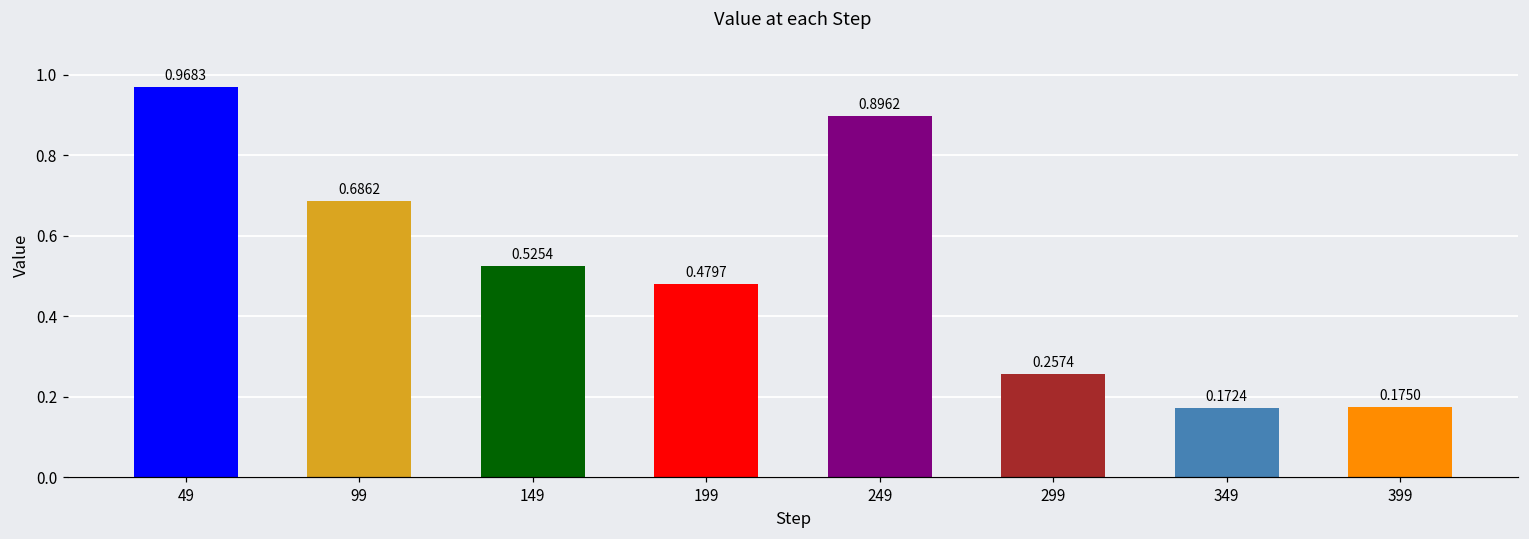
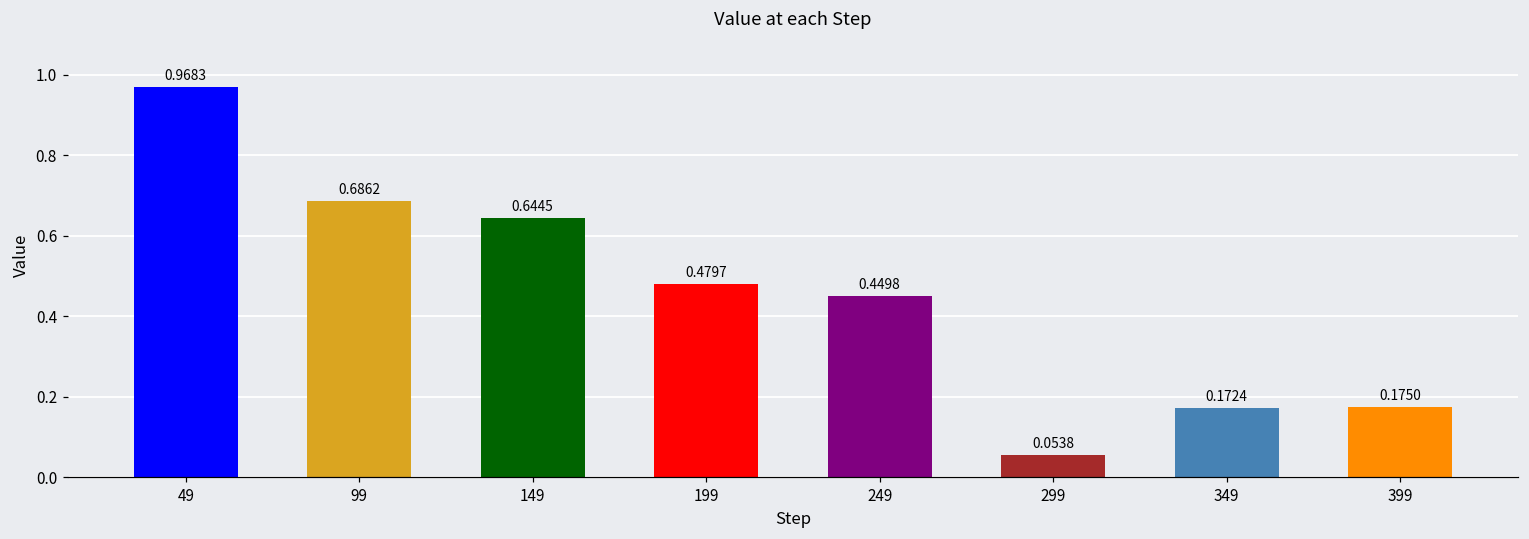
149: 0.5254 -> 0.6445
249: 0.8962 -> 0.4498
299: 0.2574 -> 0.0538
